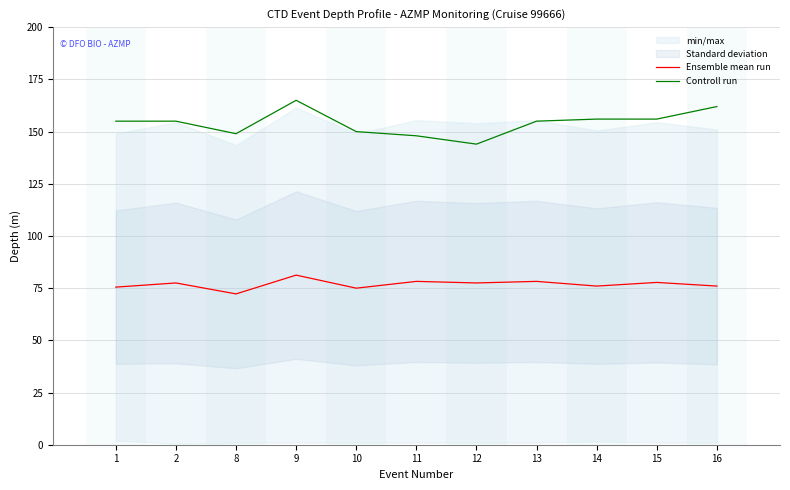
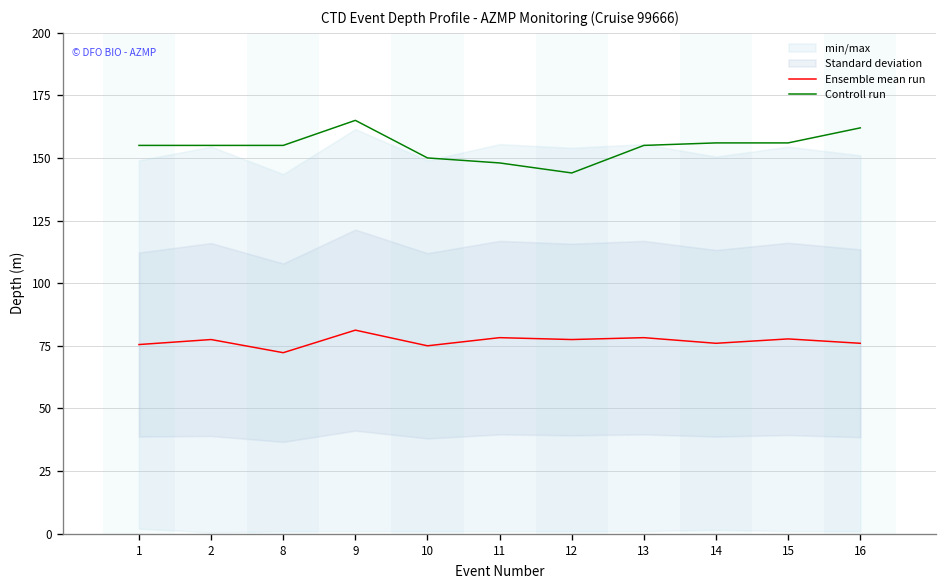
Controll run, 8: 149 -> 155
